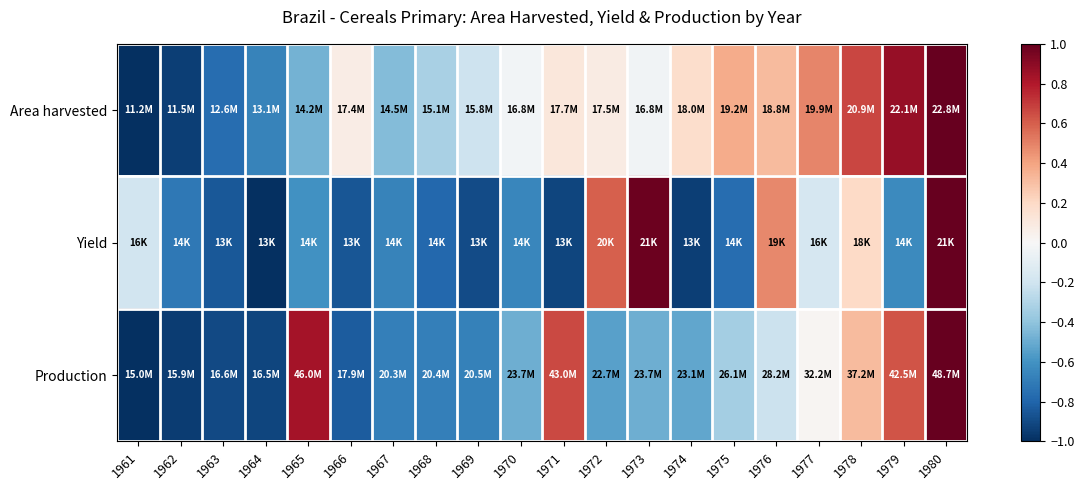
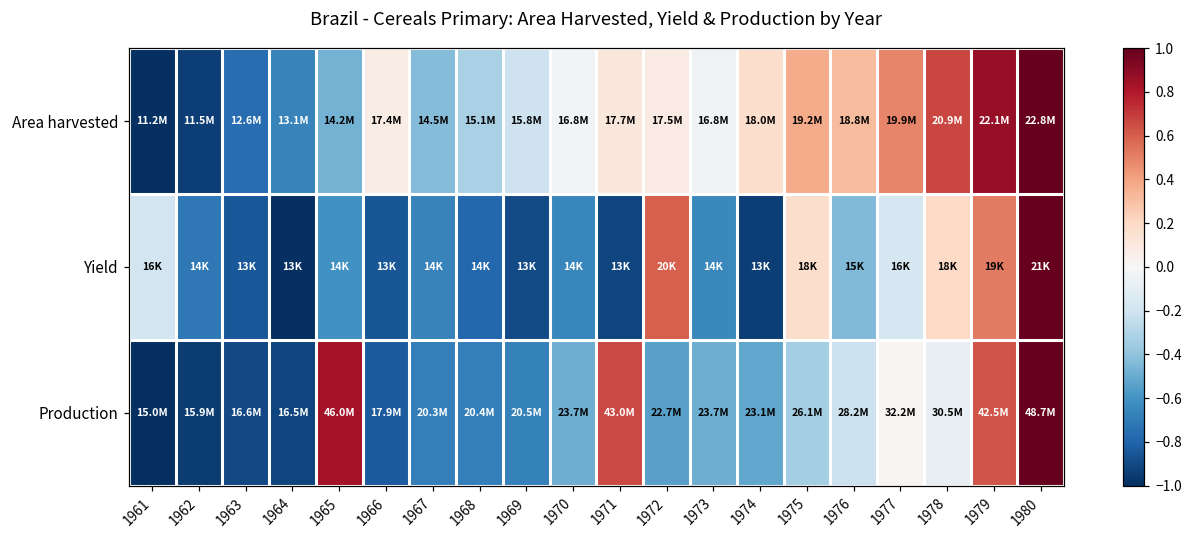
Yield, 1973: 21K -> 14K
Yield, 1975: 14K -> 18K
Yield, 1976: 19K -> 15K
Yield, 1979: 14K -> 19K
Production, 1978: 37.2M -> 30.5M
